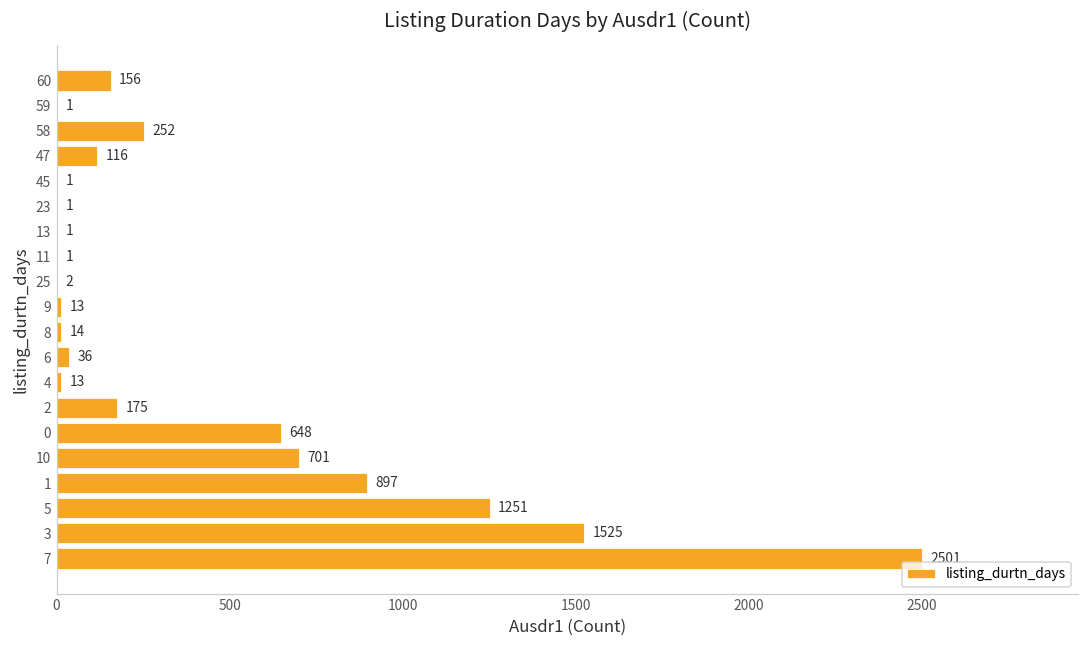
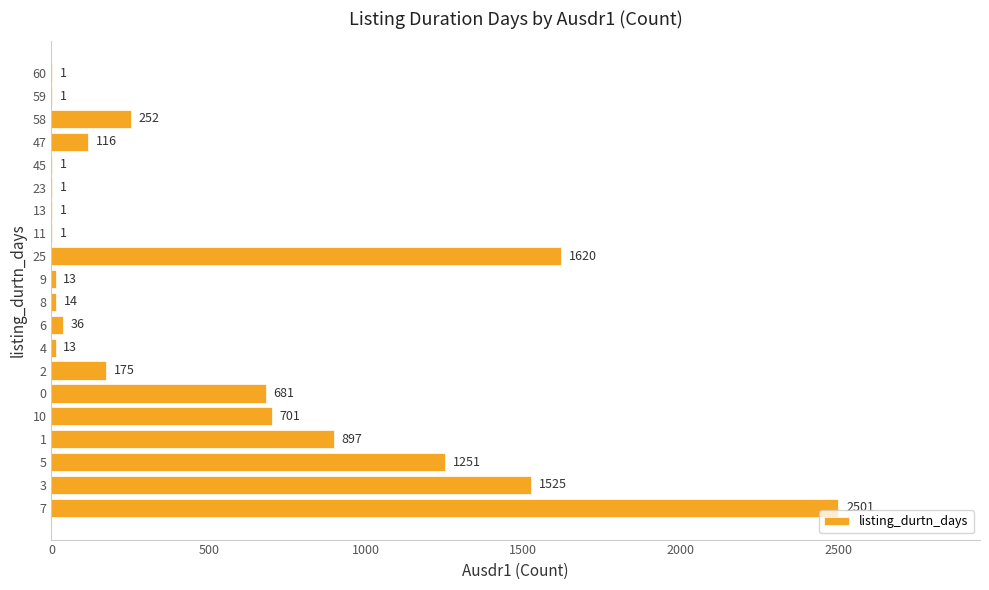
60: 156 -> 1
25: 2 -> 1620
0: 648 -> 681
